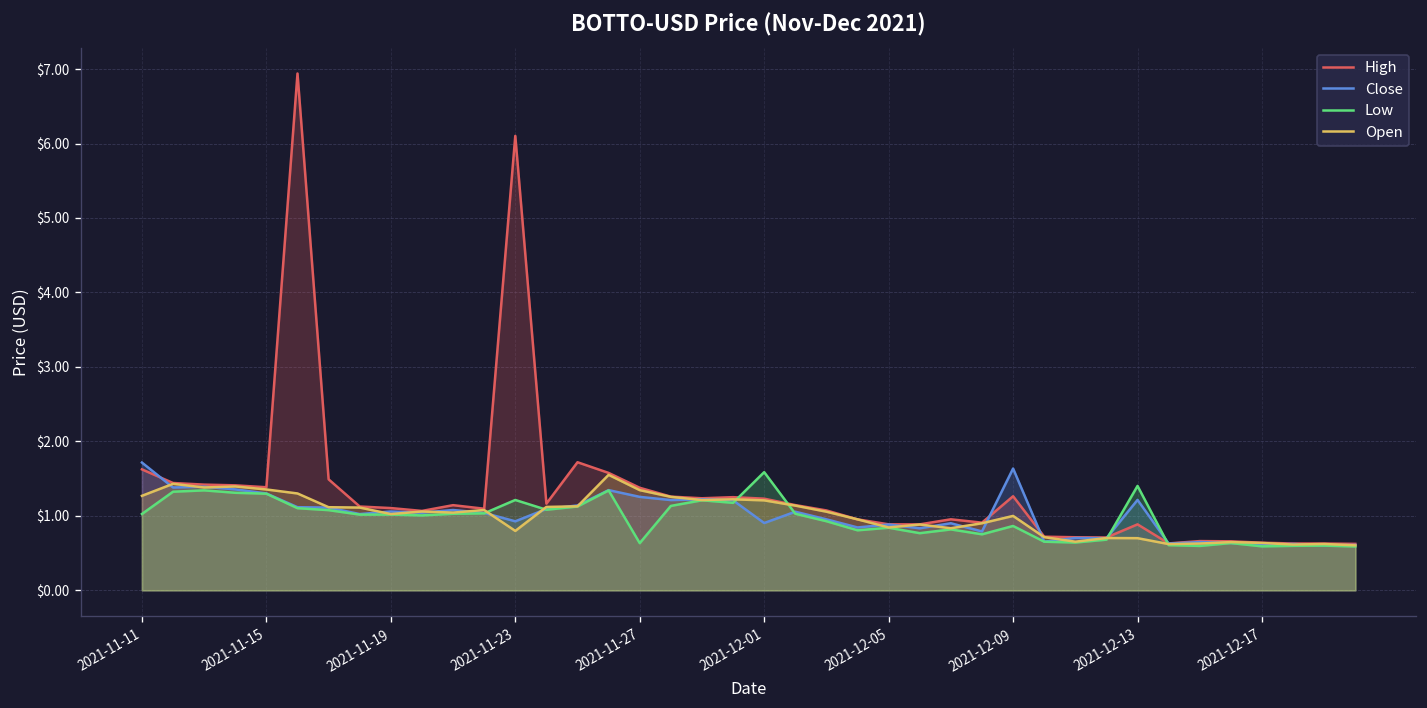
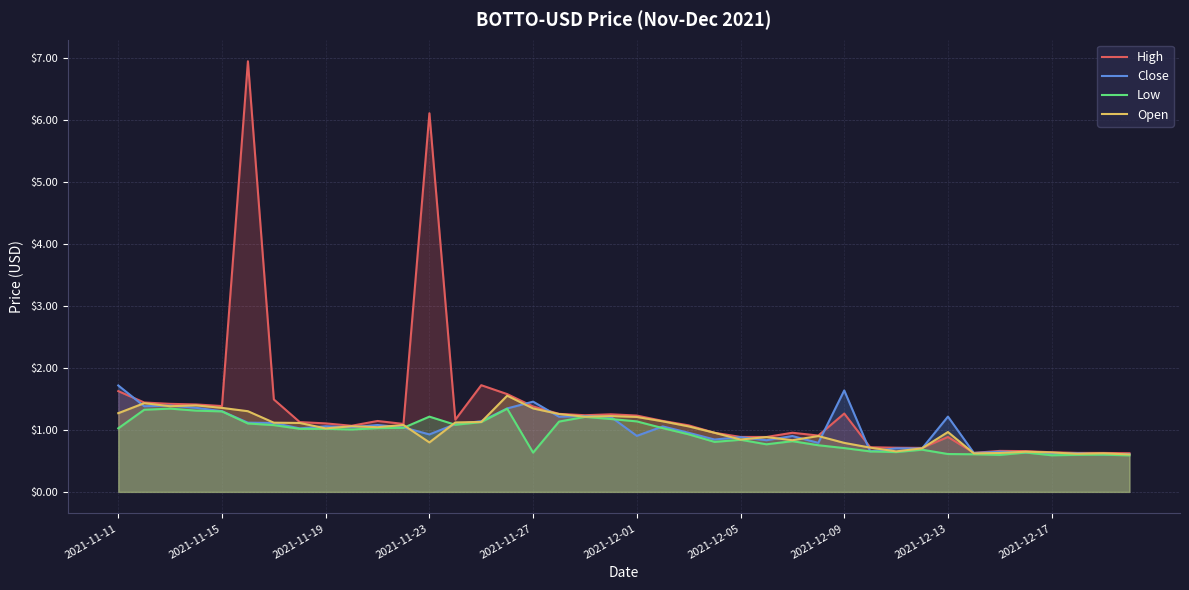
Close, 2021-11-27: $1.3 -> $1.5
Low, 2021-12-01: $1.6 -> $1.1
Low, 2021-12-09: $0.9 -> $0.7
Open, 2021-12-09: $1.0 -> $0.8
Low, 2021-12-13: $1.4 -> $0.6
Open, 2021-12-13: $0.7 -> $1.0
